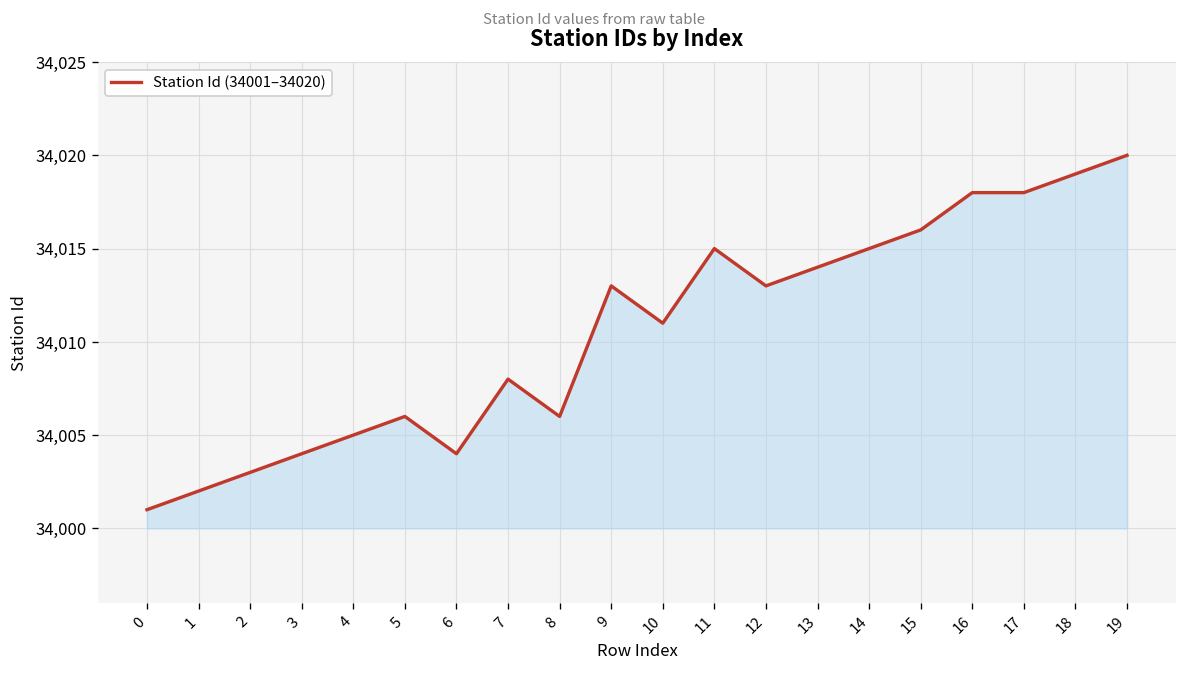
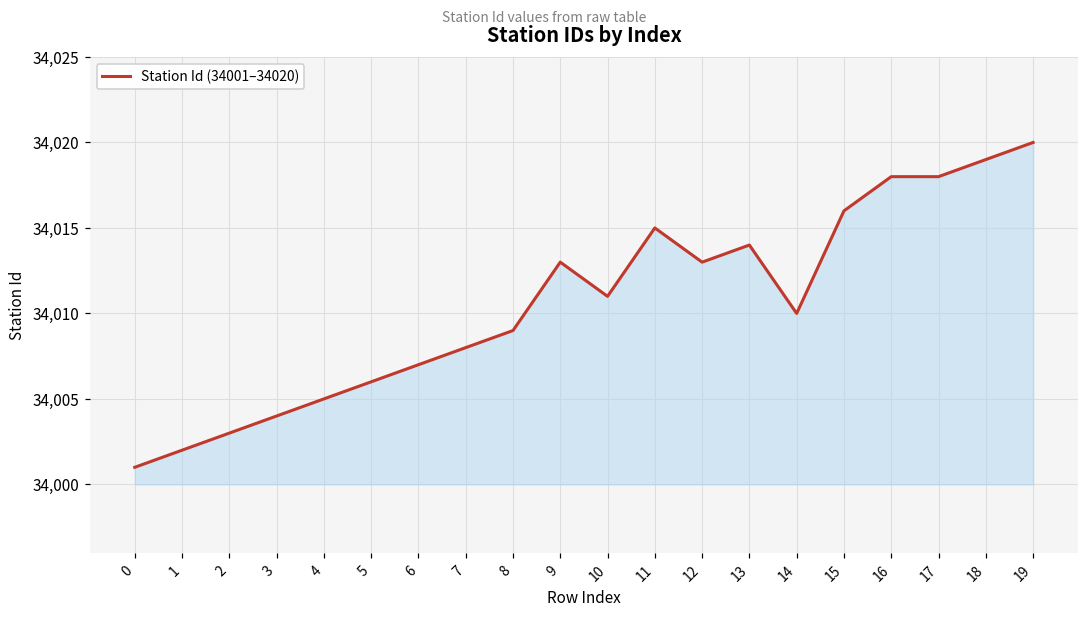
6: 34,004 -> 34,007
8: 34,006 -> 34,009
14: 34,015 -> 34,010
